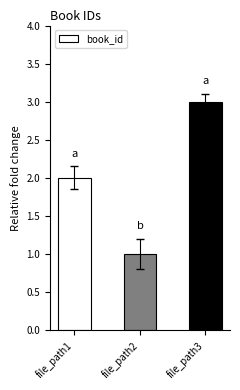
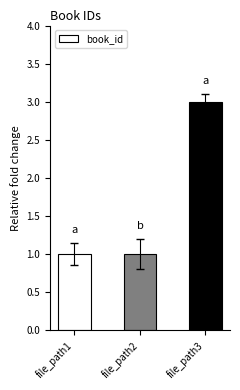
book_id, file_path1: 2 -> 1
